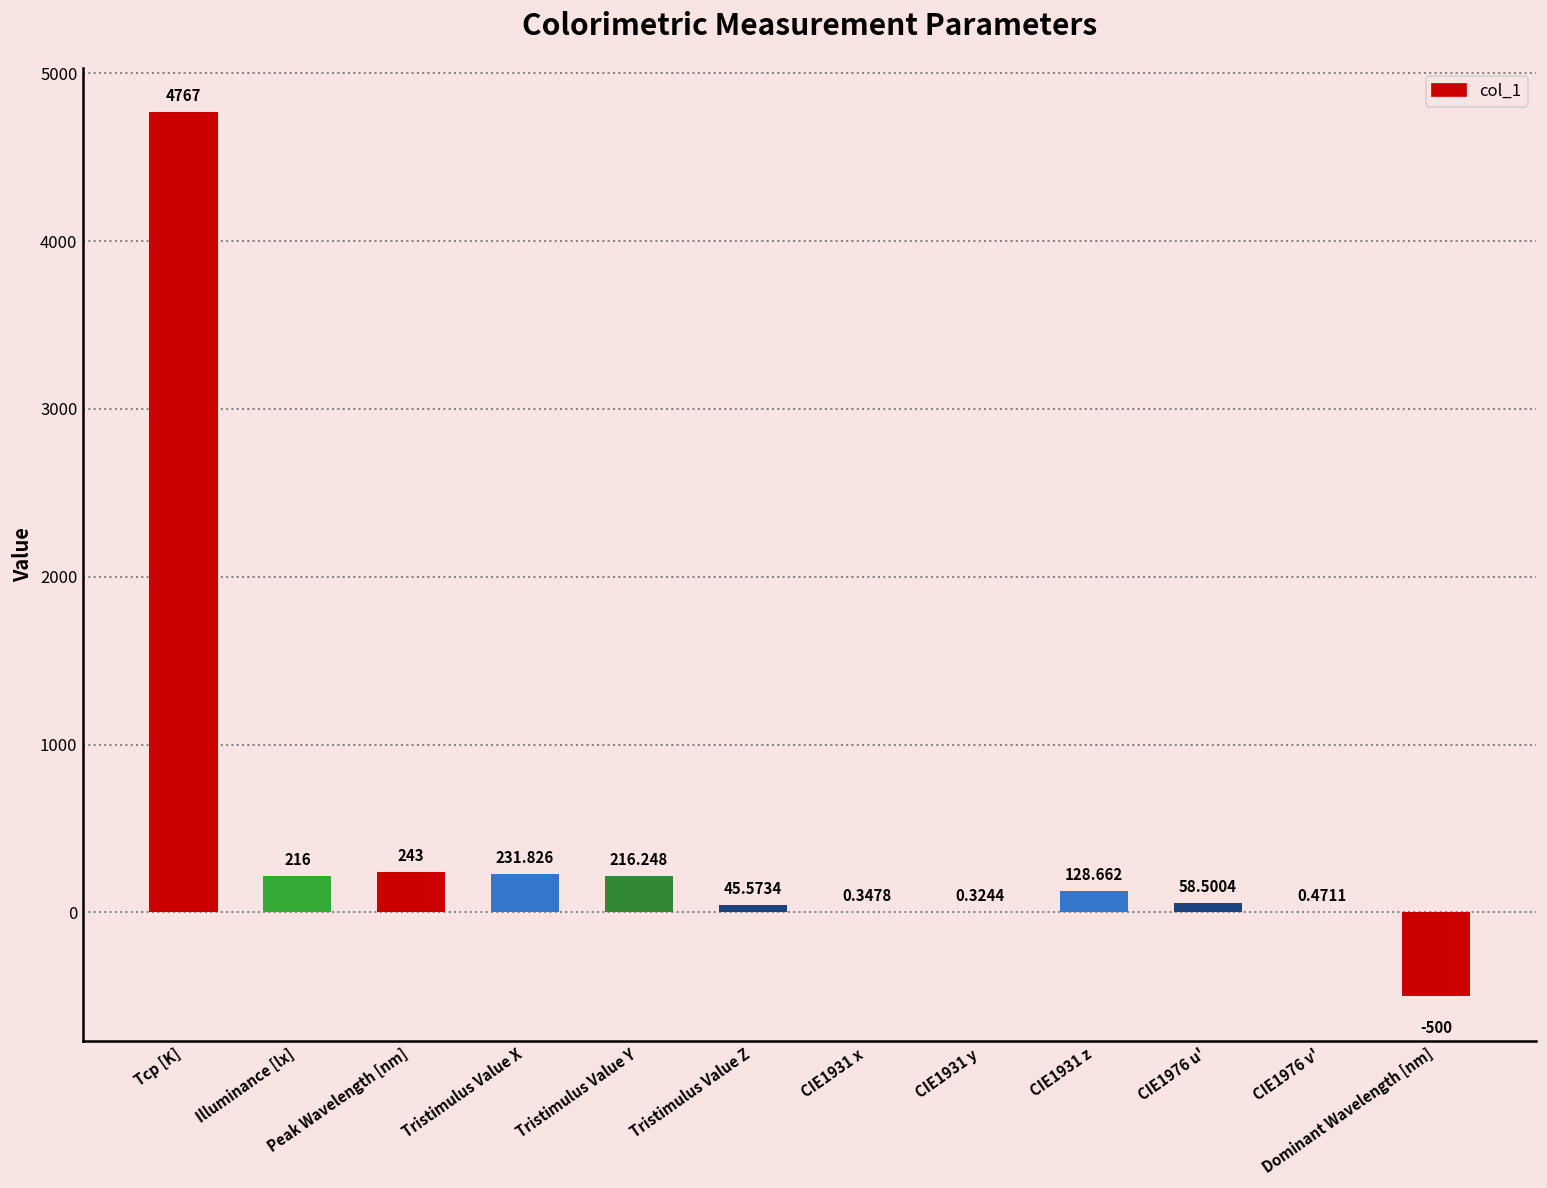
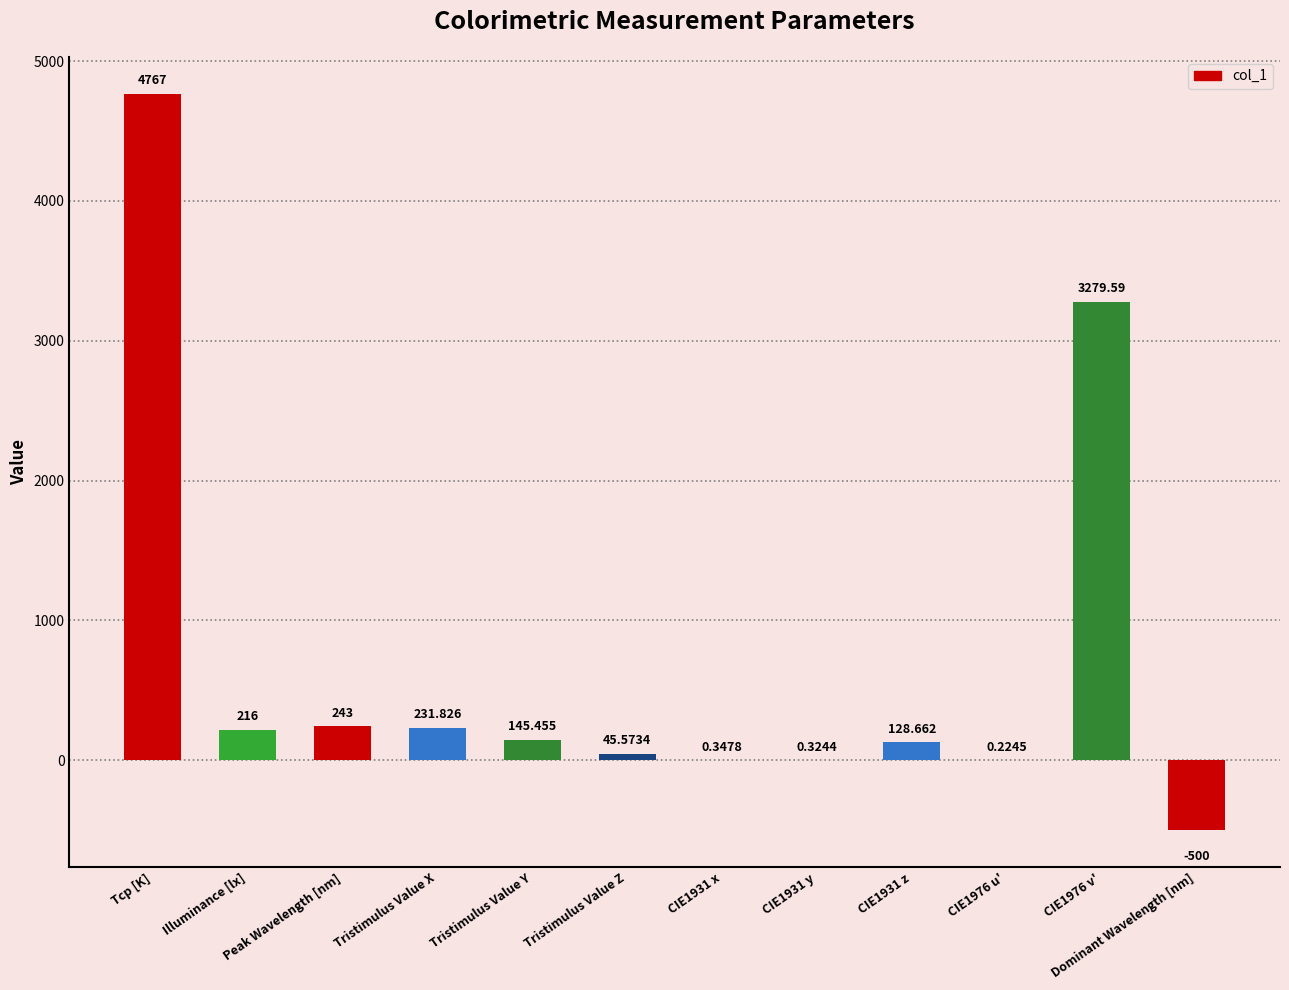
Tristimulus Value Y: 216.248 -> 145.455
CIE1976 u': 58.5004 -> 0.2245
CIE1976 v': 0.4711 -> 3279.59
